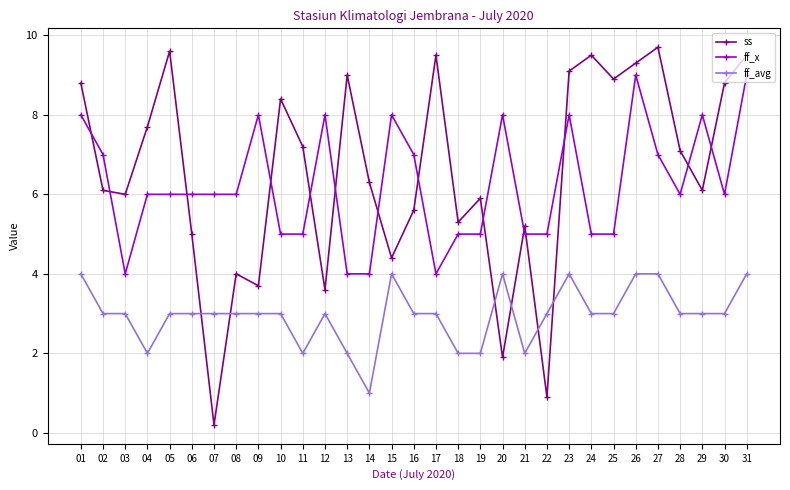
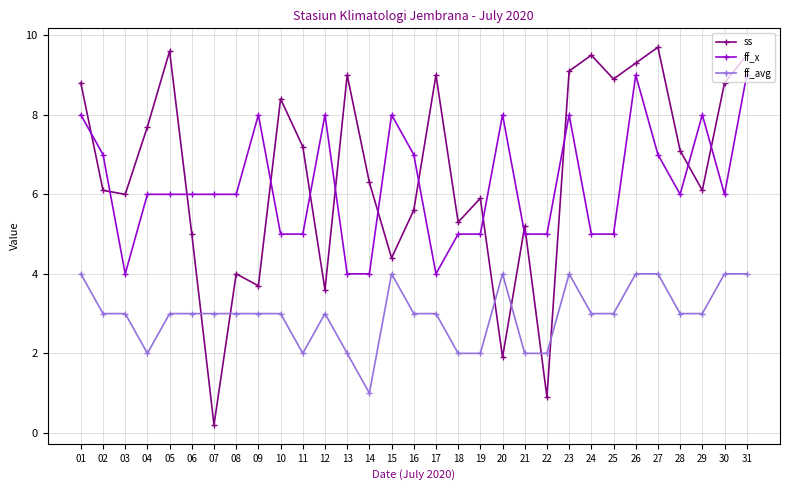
ss, 17: 9.5 -> 9.0
ff_avg, 22: 3 -> 2
ff_avg, 30: 3 -> 4
